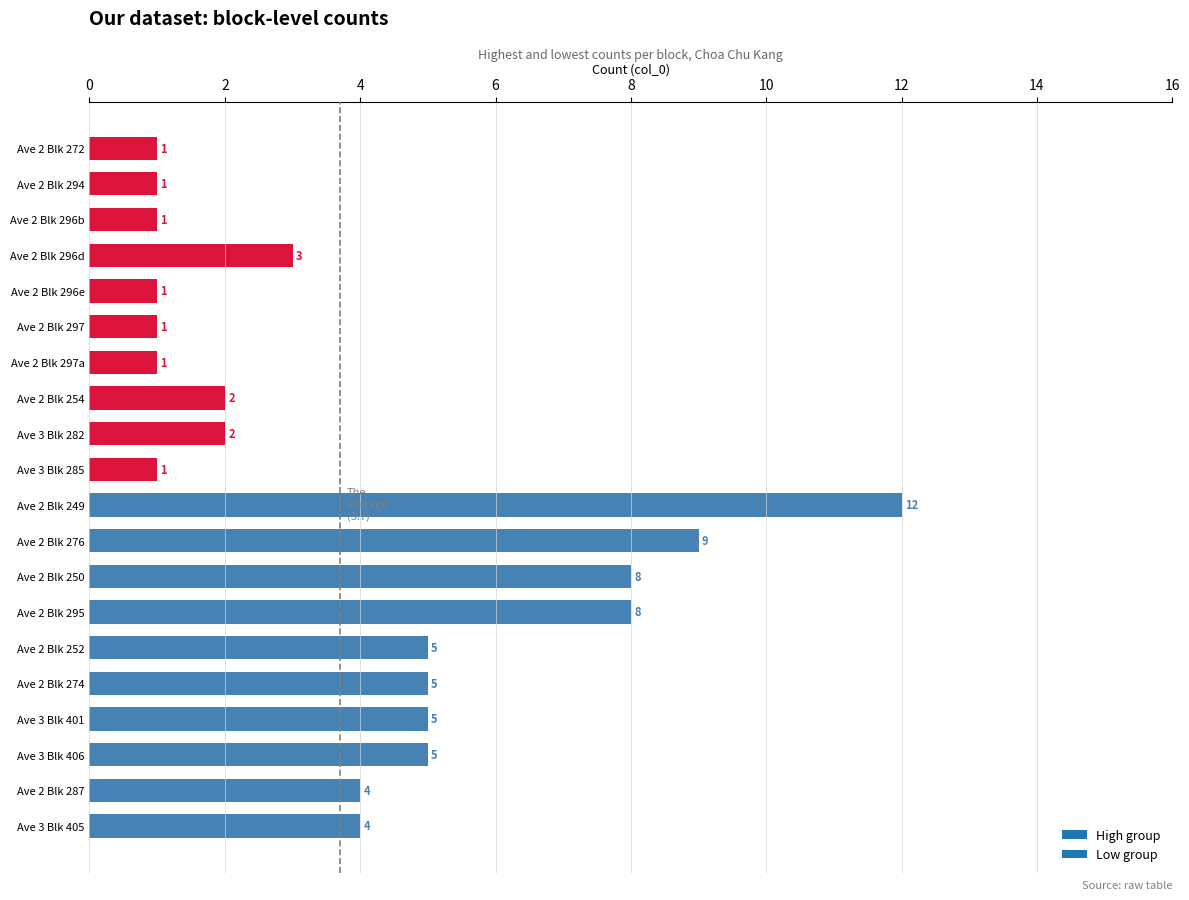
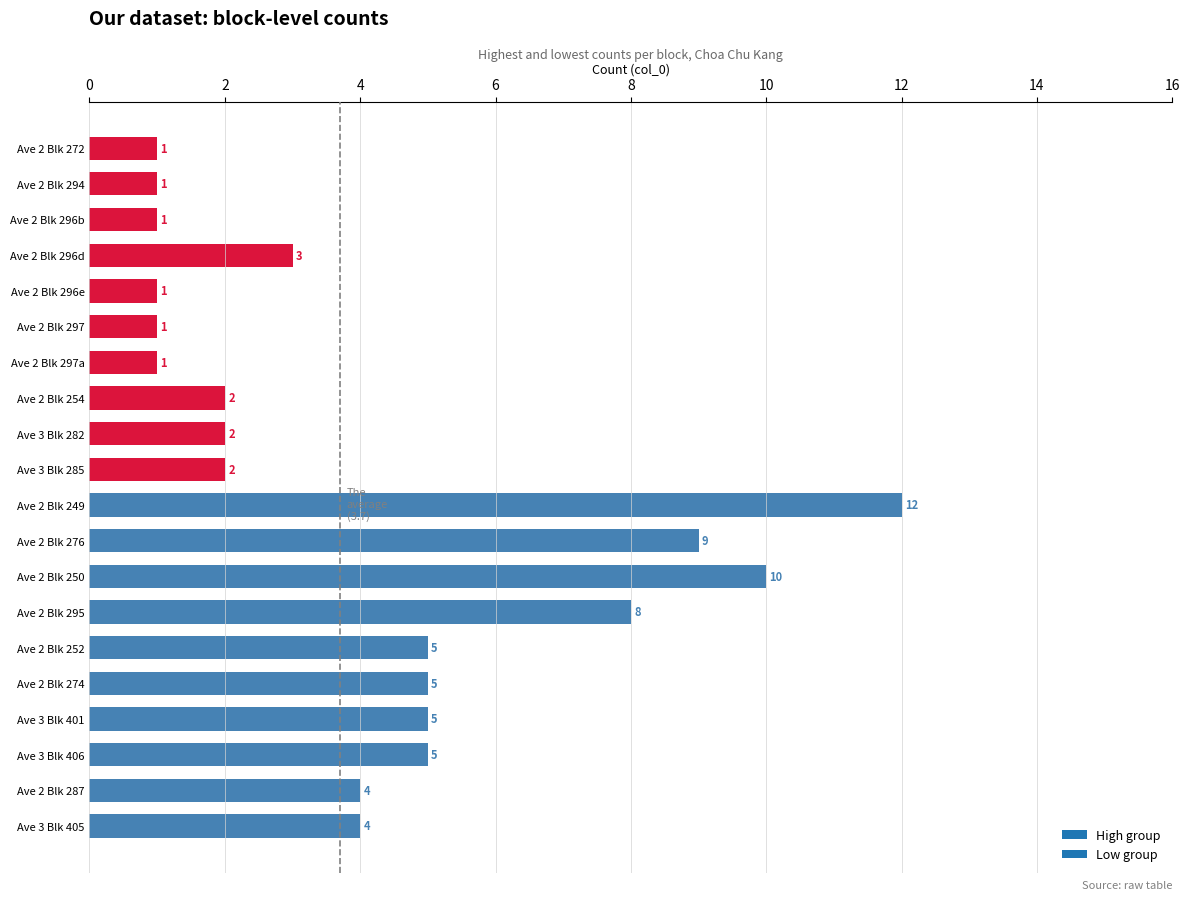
Ave 3 Blk 285: 1 -> 2
Ave 2 Blk 250: 8 -> 10
